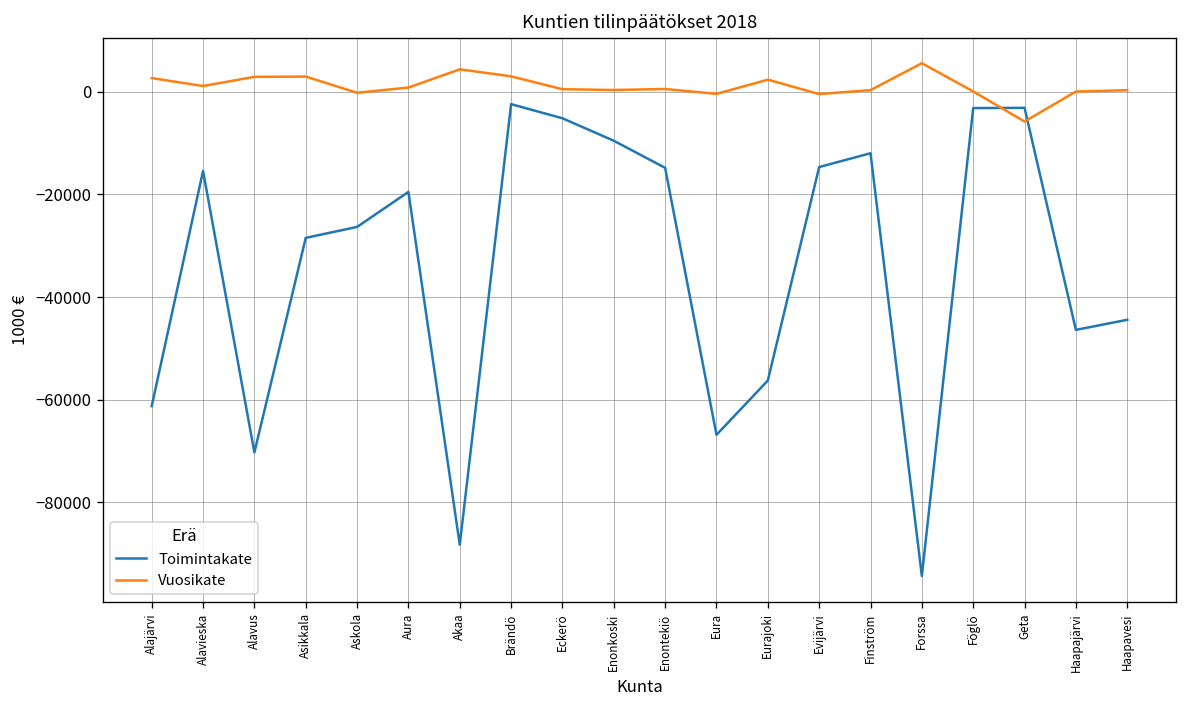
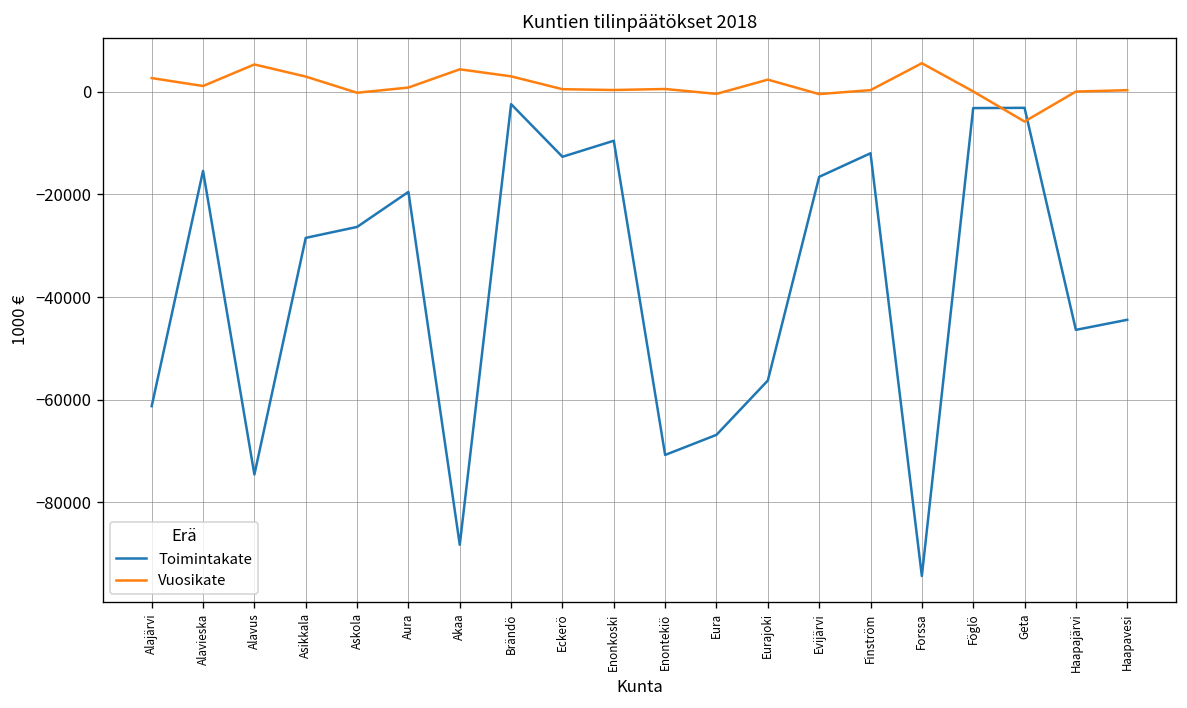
Toimintakate, Alavus: -70000 -> -75000
Vuosikate, Alavus: 3000 -> 5000
Toimintakate, Eckerö: -5000 -> -13000
Toimintakate, Enontekiö: -15000 -> -71000
Toimintakate, Evijärvi: -15000 -> -17000
